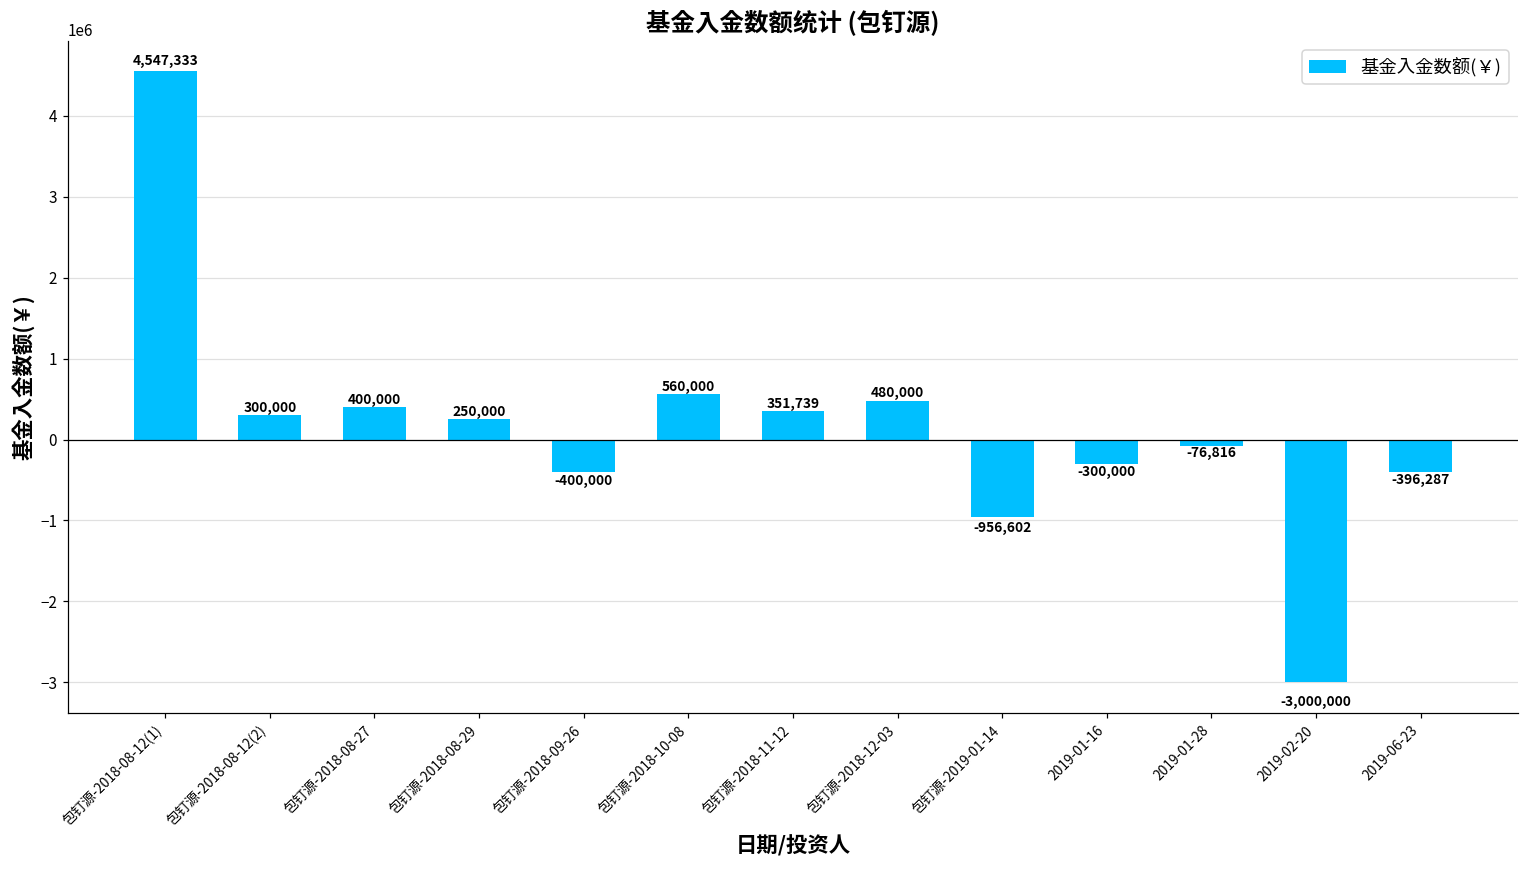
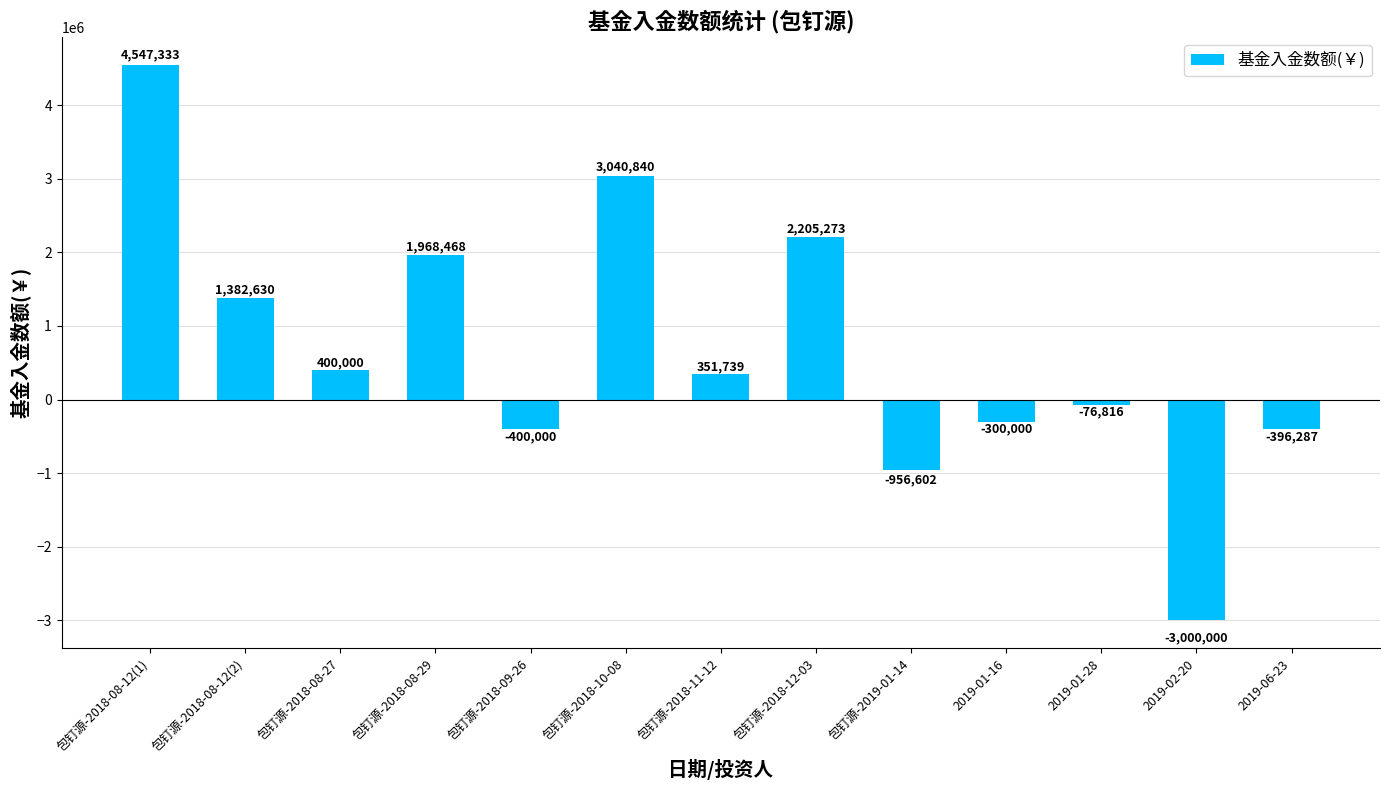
包钉源-2018-08-12(2): 300,000 -> 1,382,630
包钉源-2018-08-29: 250,000 -> 1,968,468
包钉源-2018-10-08: 560,000 -> 3,040,840
包钉源-2018-12-03: 480,000 -> 2,205,273
